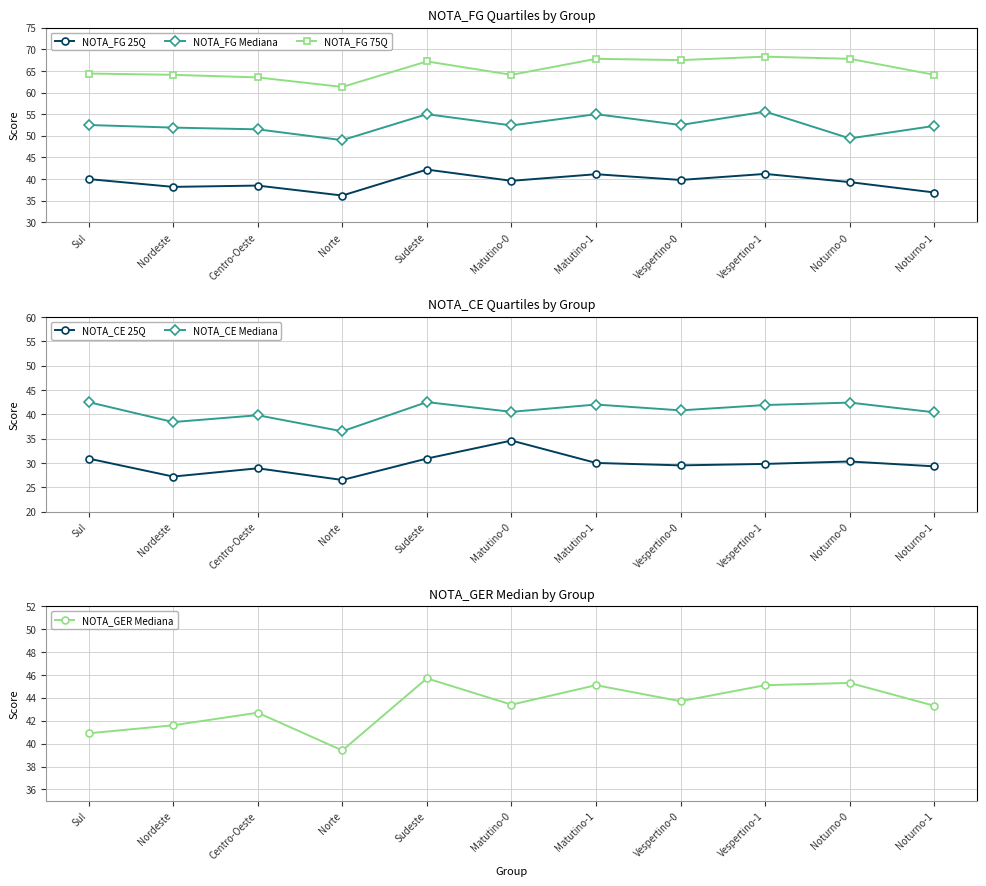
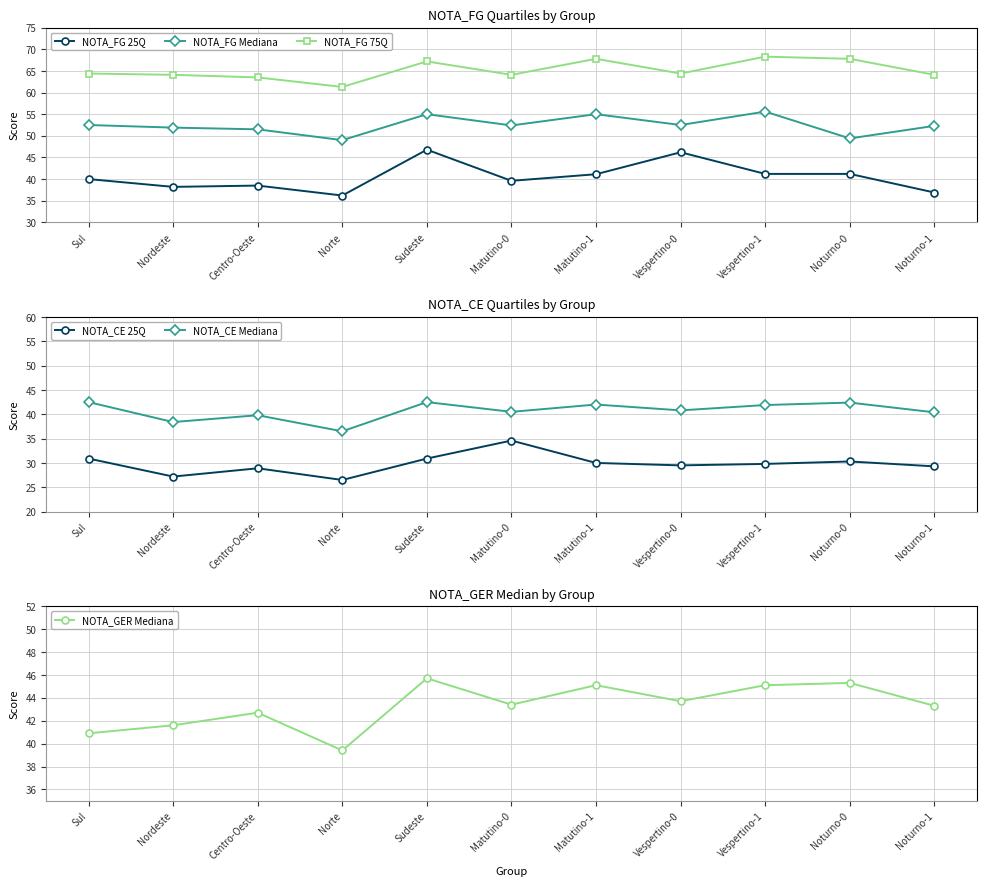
NOTA_FG Quartiles by Group, NOTA_FG 25Q, Sudeste: 42 -> 47
NOTA_FG Quartiles by Group, NOTA_FG 25Q, Vespertino-0: 40 -> 46
NOTA_FG Quartiles by Group, NOTA_FG 75Q, Vespertino-0: 68 -> 64
NOTA_FG Quartiles by Group, NOTA_FG 25Q, Noturno-0: 39 -> 41
